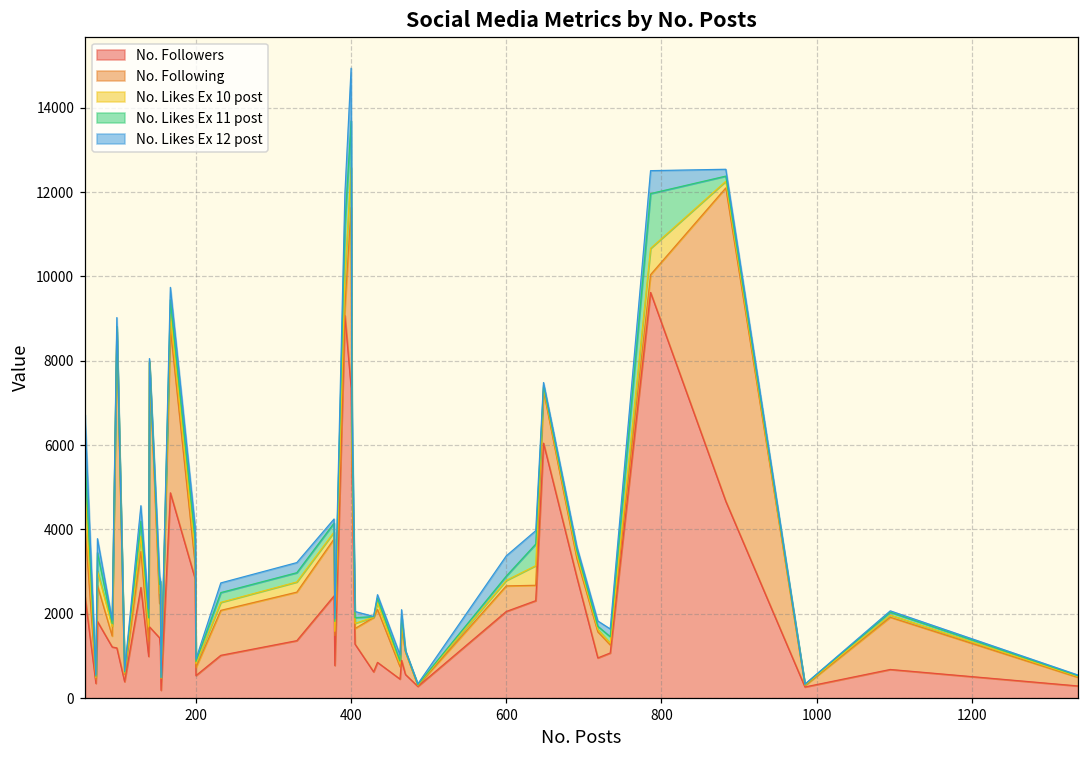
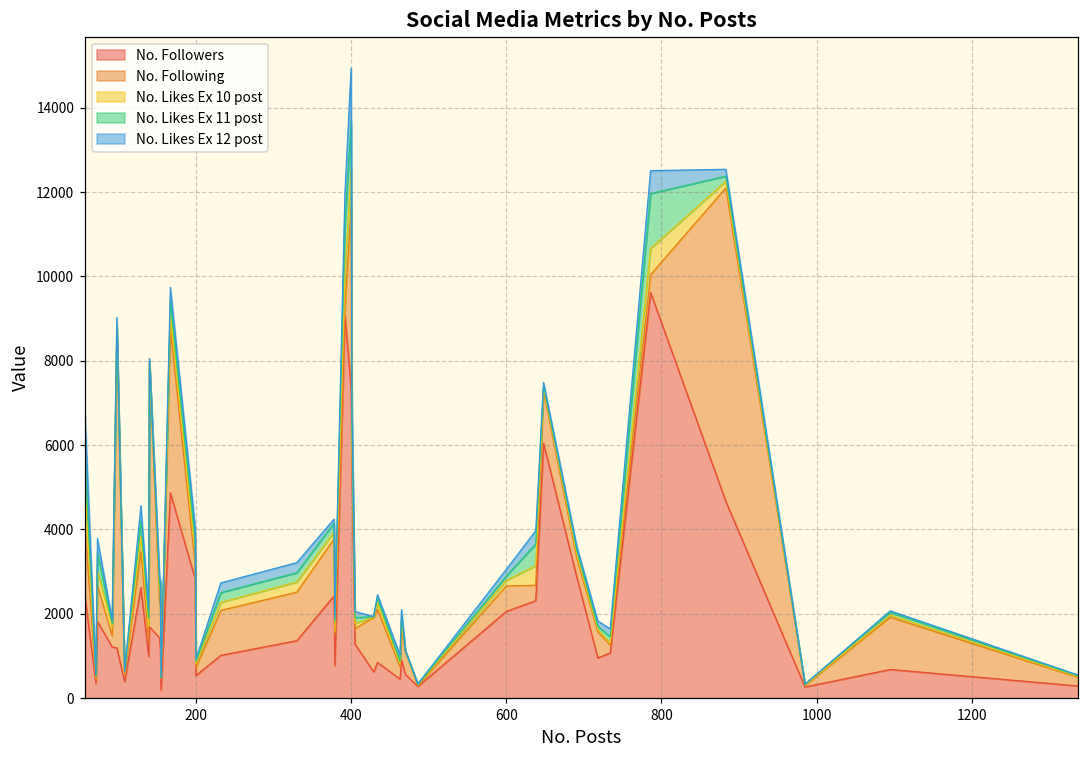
No. Likes Ex 12 post, 600: 500 -> 200
